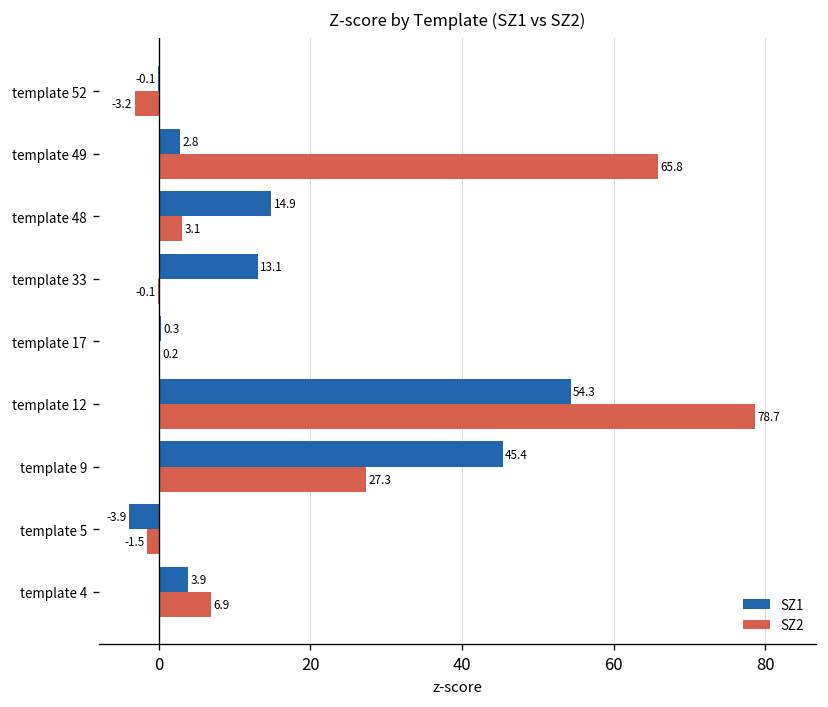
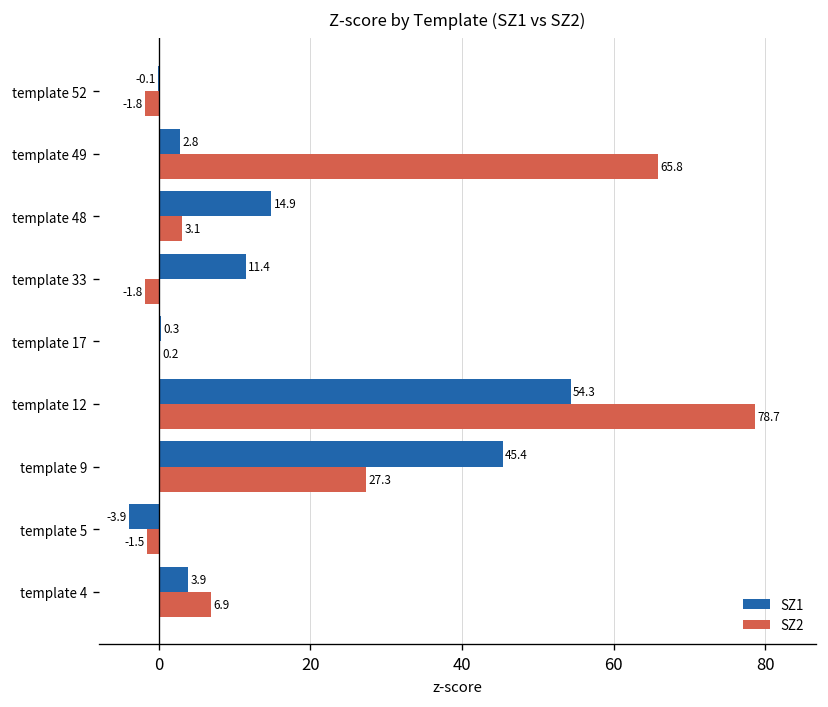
SZ2, template 52: -3.2 -> -1.8
SZ1, template 33: 13.1 -> 11.4
SZ2, template 33: -0.1 -> -1.8
